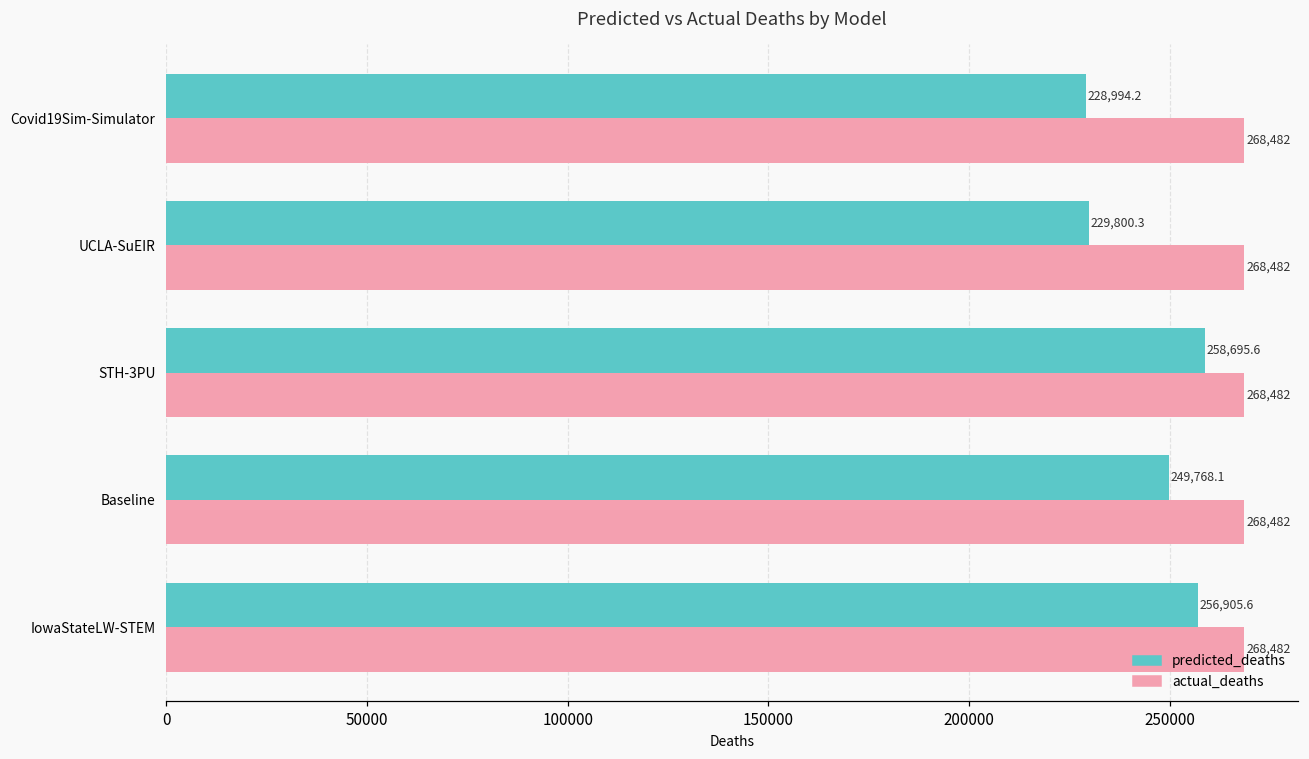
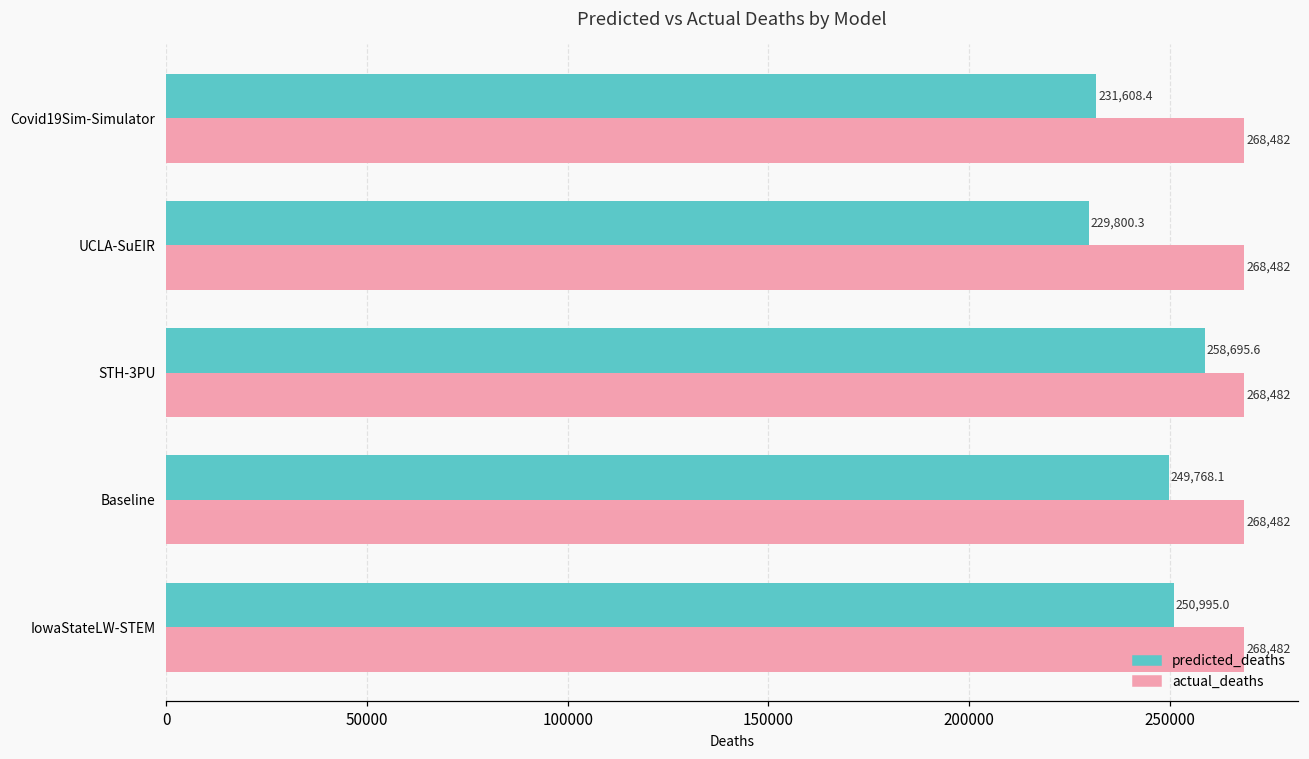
predicted_deaths, Covid19Sim-Simulator: 228,994.2 -> 231,608.4
predicted_deaths, IowaStateLW-STEM: 256,905.6 -> 250,995.0
